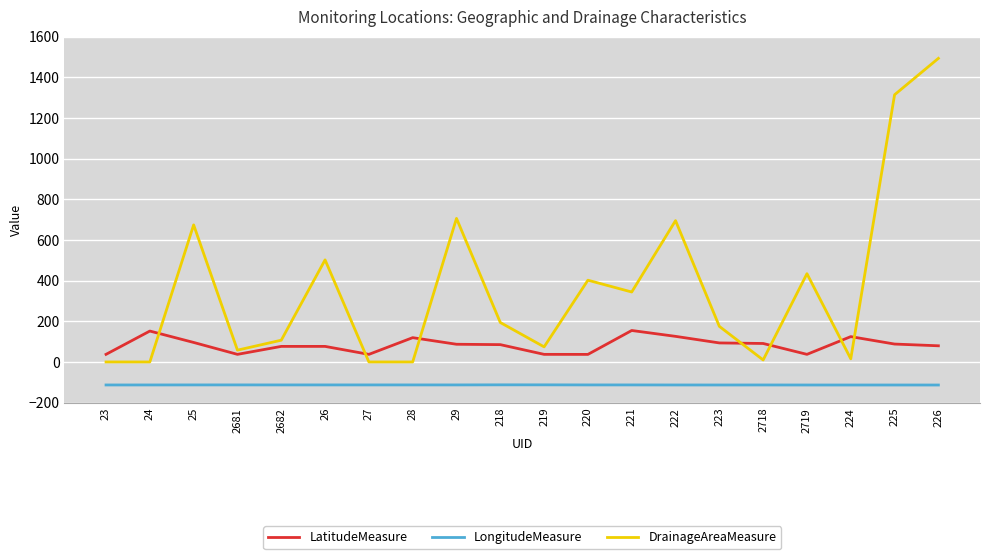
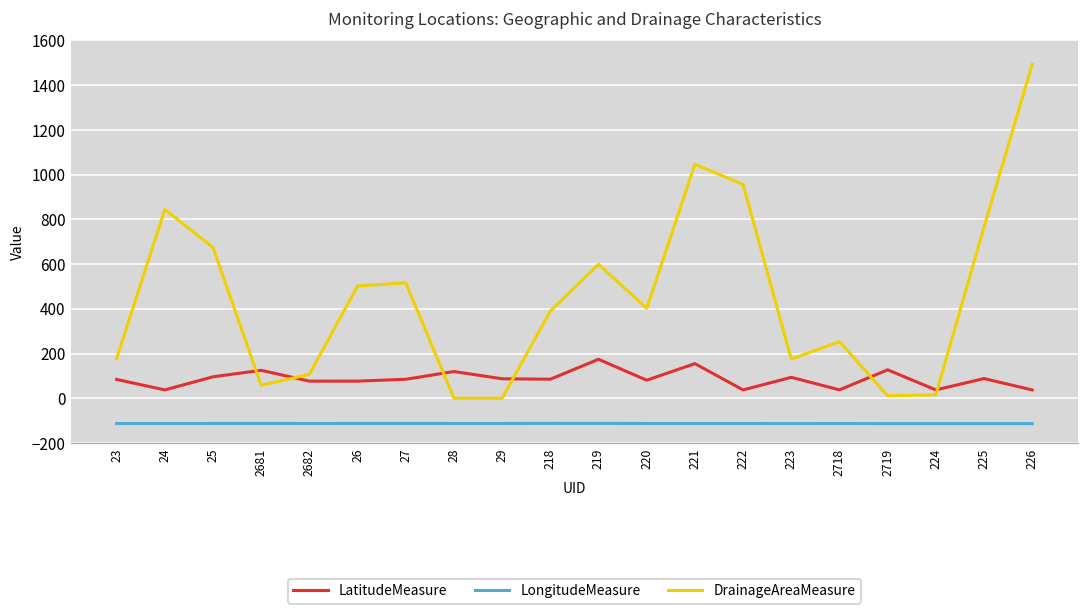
LatitudeMeasure, 23: 40 -> 80
DrainageAreaMeasure, 23: 0 -> 180
LatitudeMeasure, 24: 150 -> 40
DrainageAreaMeasure, 24: 0 -> 840
LatitudeMeasure, 2681: 40 -> 120
LatitudeMeasure, 27: 40 -> 80
DrainageAreaMeasure, 27: 0 -> 520
DrainageAreaMeasure, 29: 710 -> 0
DrainageAreaMeasure, 218: 190 -> 390
LatitudeMeasure, 219: 40 -> 170
DrainageAreaMeasure, 219: 70 -> 600
LatitudeMeasure, 220: 40 -> 80
DrainageAreaMeasure, 221: 340 -> 1050
LatitudeMeasure, 222: 130 -> 40
DrainageAreaMeasure, 222: 700 -> 960
LatitudeMeasure, 2718: 90 -> 40
DrainageAreaMeasure, 2718: 10 -> 250
LatitudeMeasure, 2719: 40 -> 130
DrainageAreaMeasure, 2719: 430 -> 10
LatitudeMeasure, 224: 120 -> 40
DrainageAreaMeasure, 225: 1310 -> 770
LatitudeMeasure, 226: 80 -> 40
